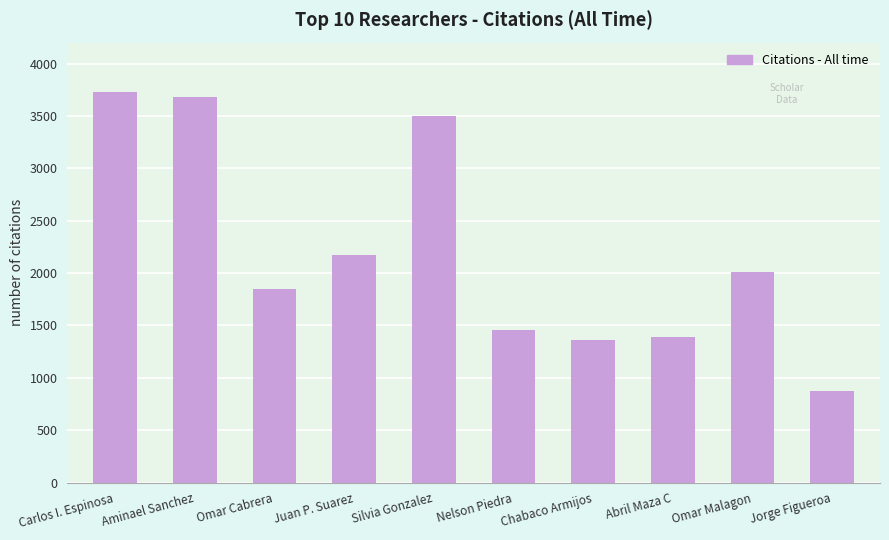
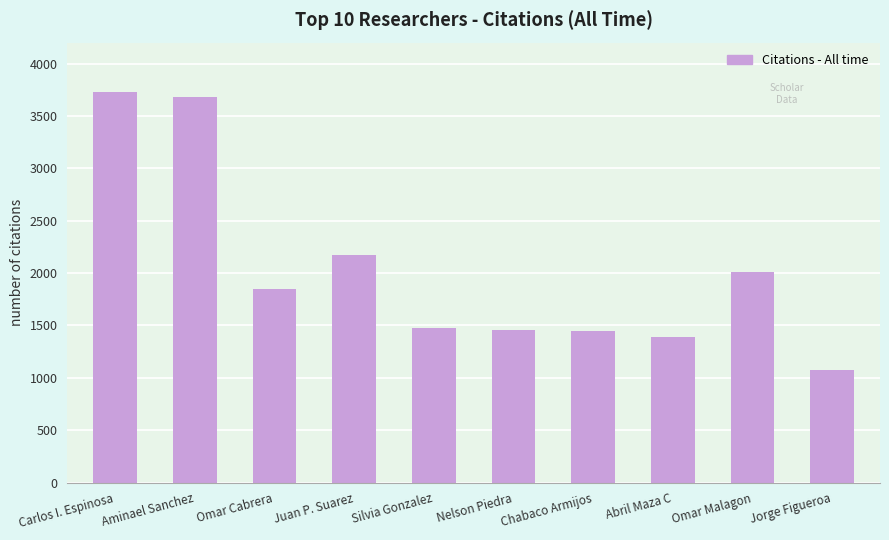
Silvia Gonzalez: 3500 -> 1480
Chabaco Armijos: 1360 -> 1440
Jorge Figueroa: 870 -> 1080
